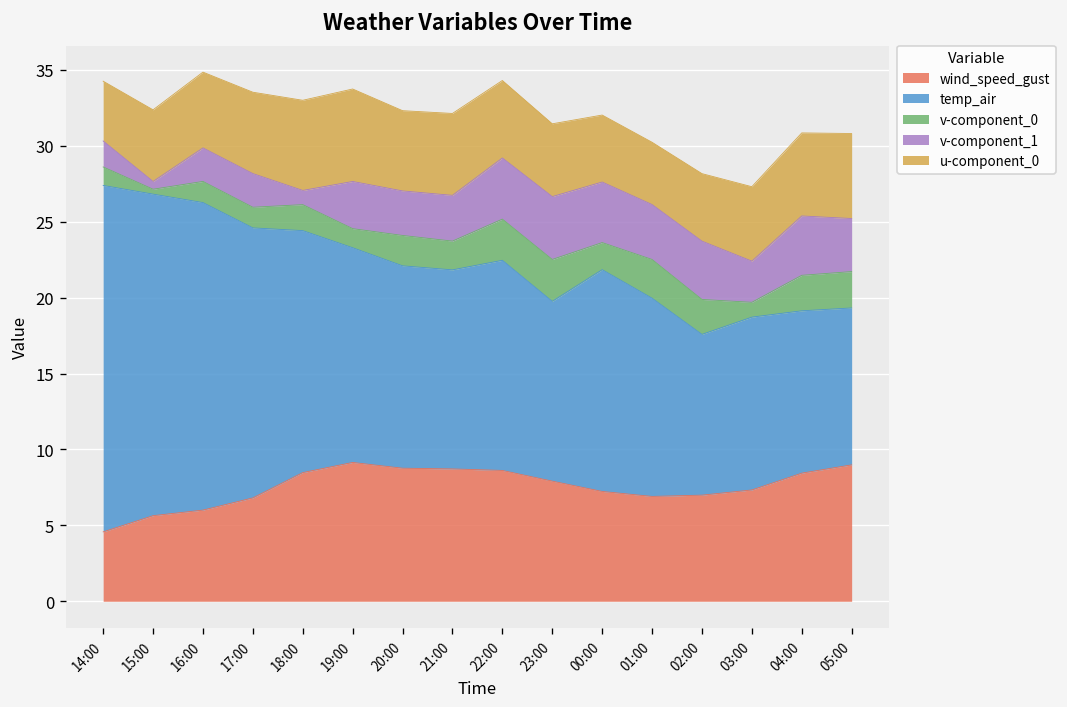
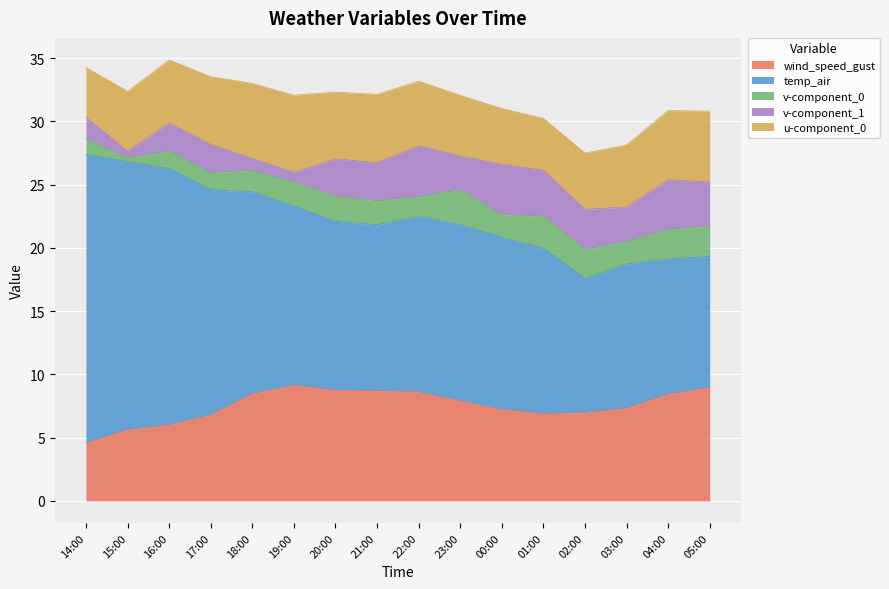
v-component_0, 19:00: 1.3 -> 1.9
v-component_1, 19:00: 3.1 -> 0.7
v-component_0, 22:00: 2.7 -> 1.6
temp_air, 23:00: 11.8 -> 13.9
v-component_1, 23:00: 4.1 -> 2.7
temp_air, 00:00: 14.6 -> 13.6
v-component_1, 02:00: 3.8 -> 3.2
v-component_0, 03:00: 1.0 -> 1.8
